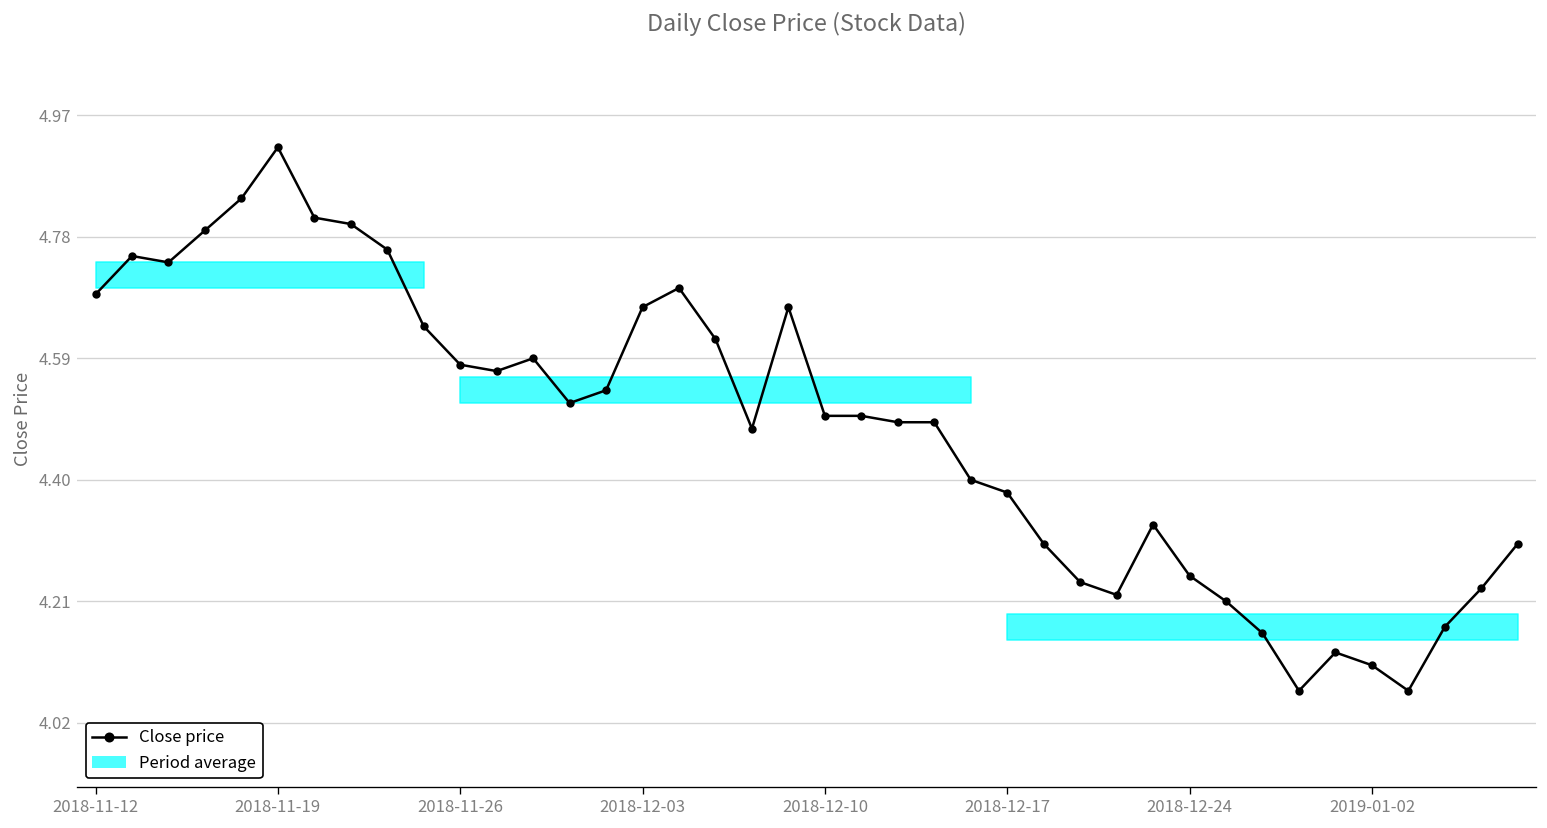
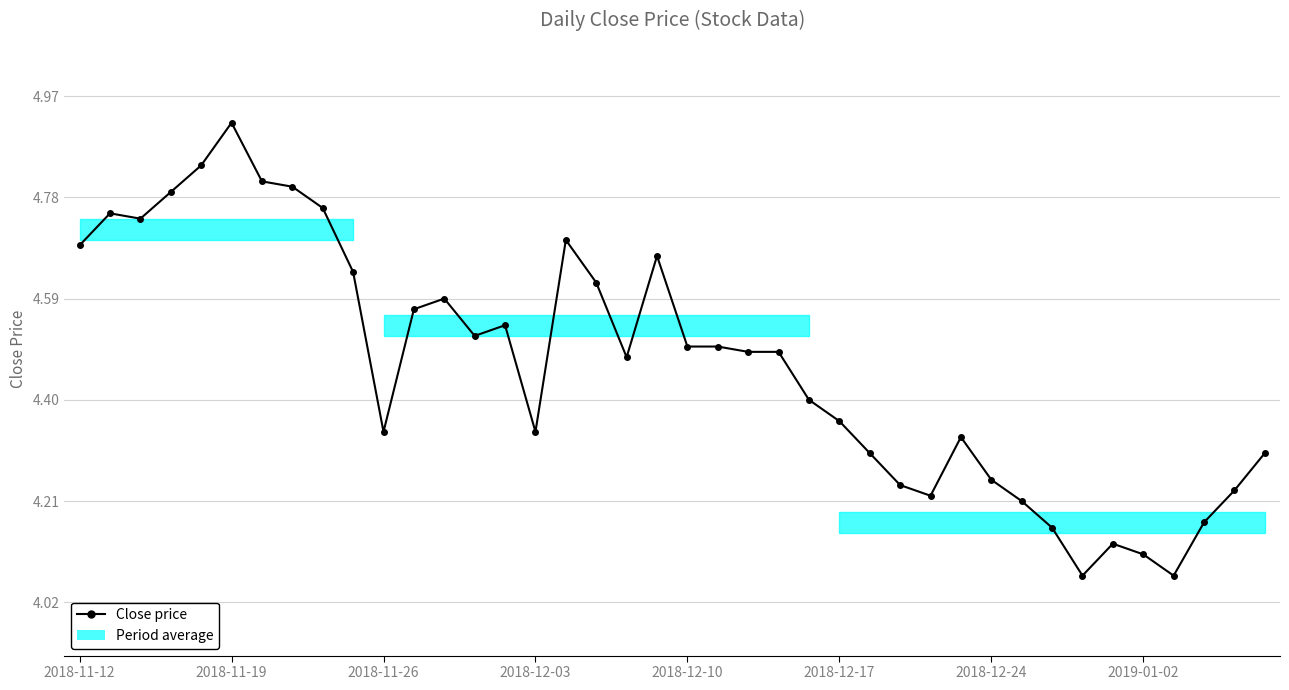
Close price, 2018-11-26: 4.58 -> 4.34
Close price, 2018-12-03: 4.67 -> 4.34
Close price, 2018-12-17: 4.38 -> 4.36
